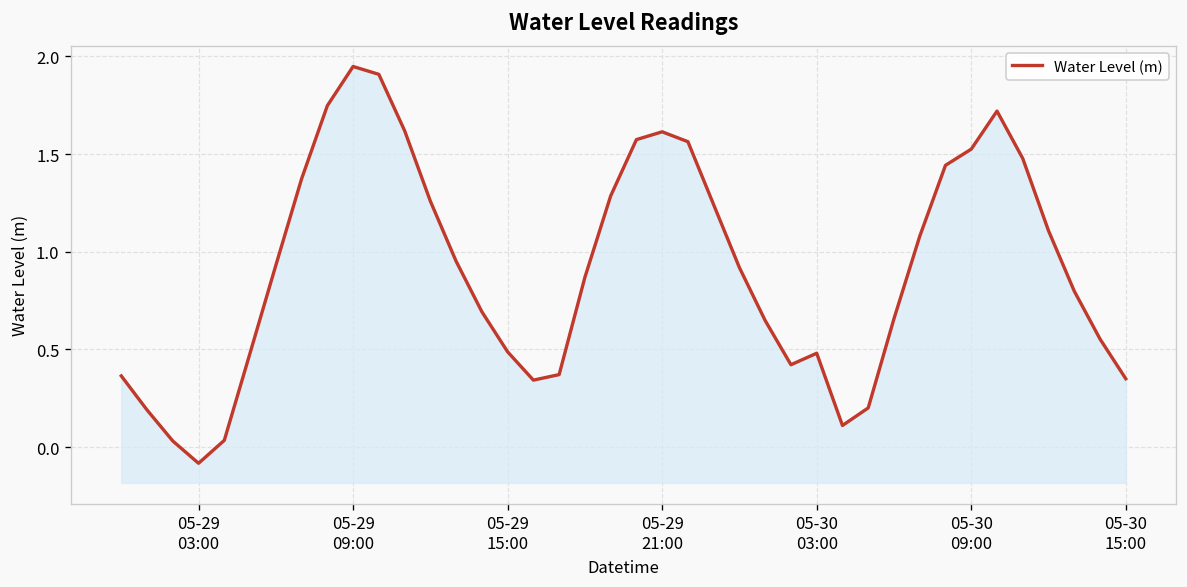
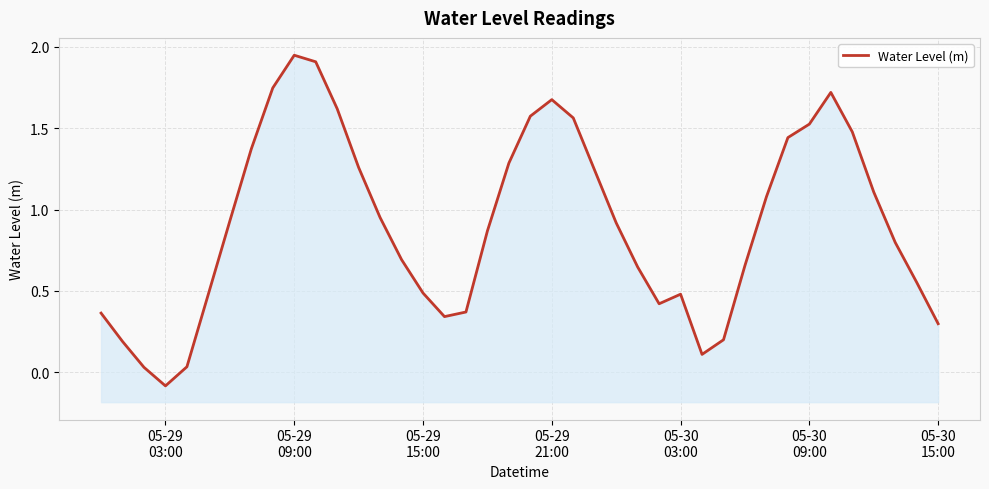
05-29 21:00: 1.61 -> 1.68
05-30 15:00: 0.35 -> 0.30
